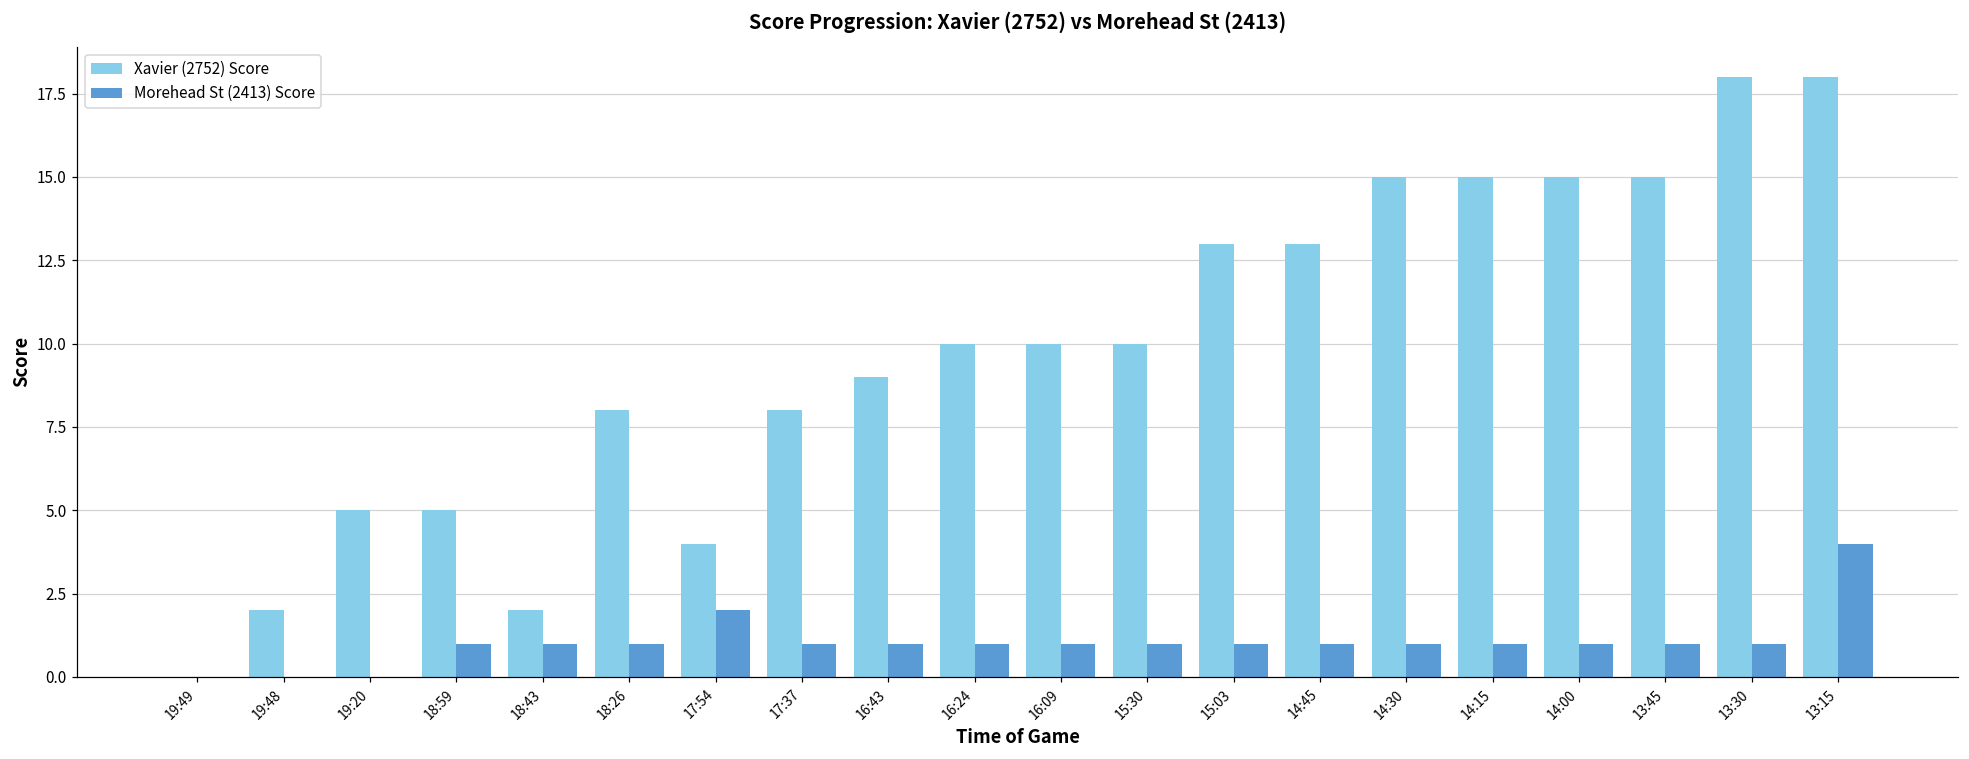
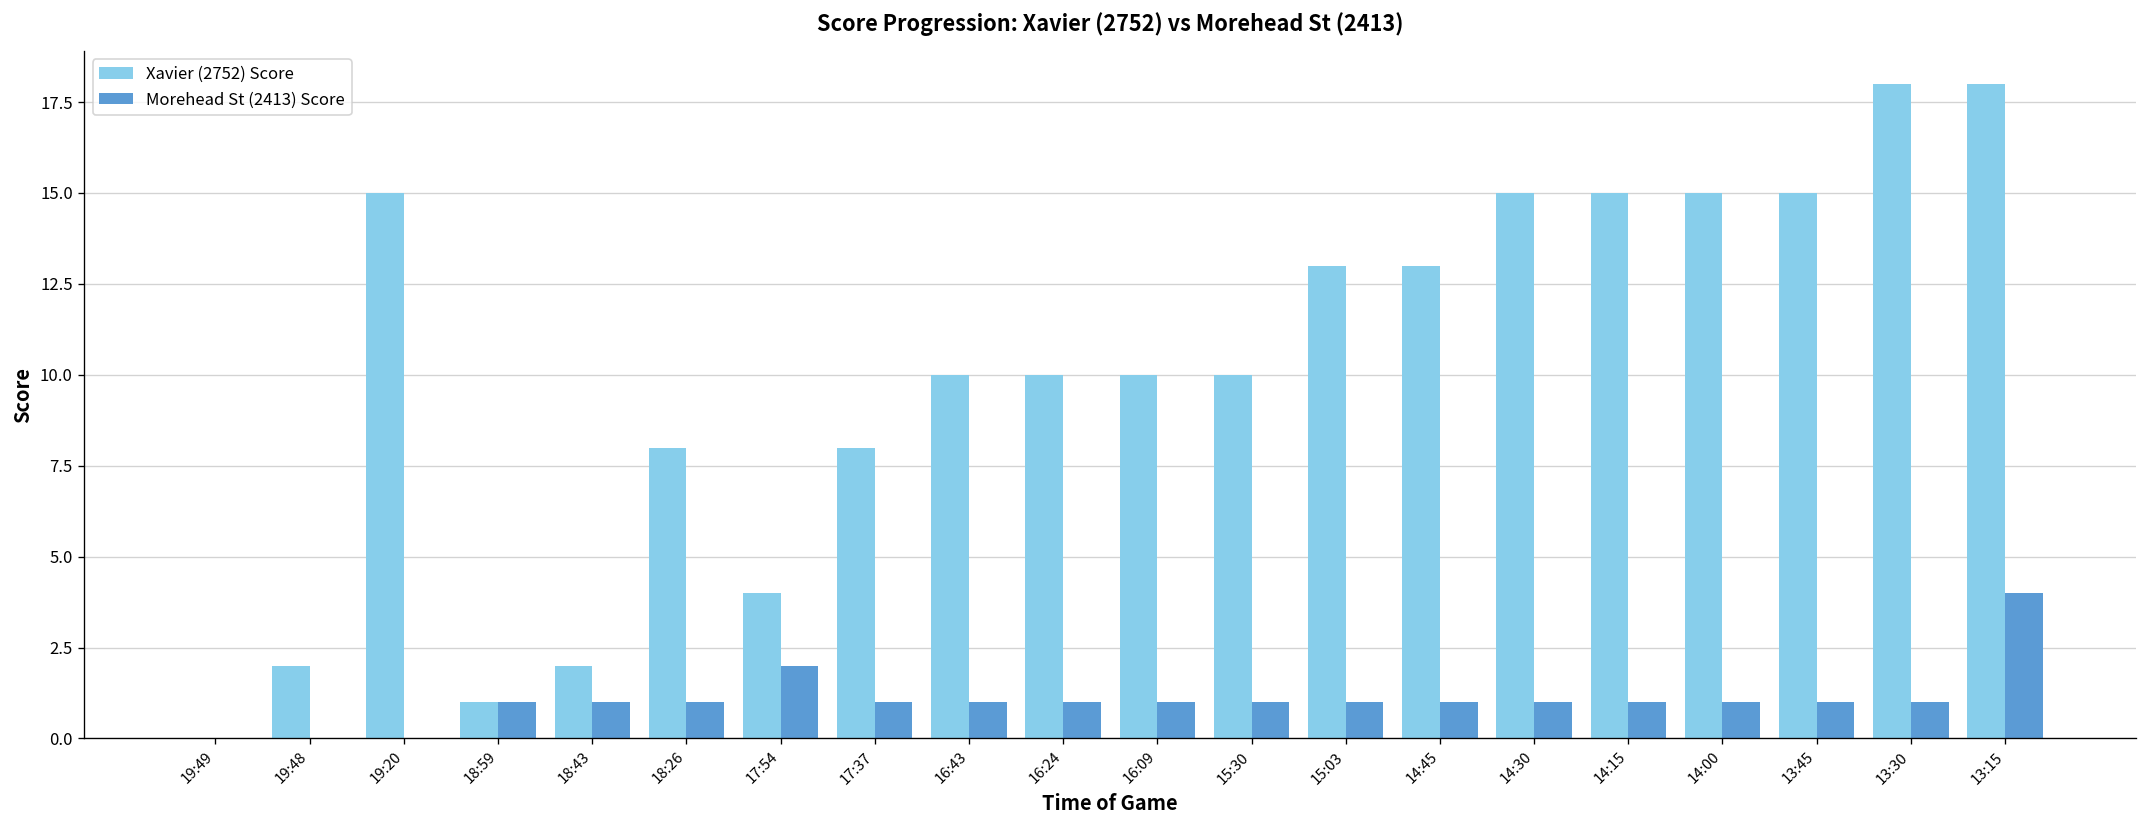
Xavier (2752) Score, 19:20: 5 -> 15
Xavier (2752) Score, 18:59: 5 -> 1
Xavier (2752) Score, 16:43: 9 -> 10
